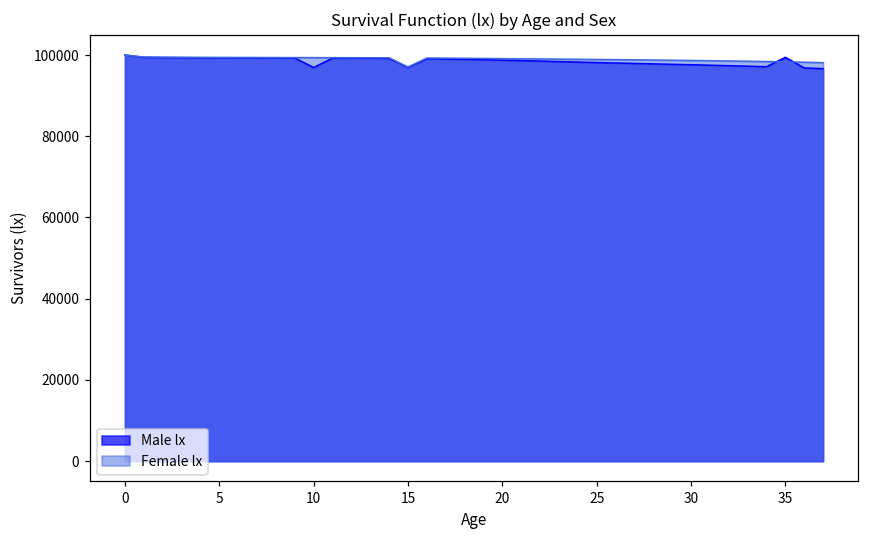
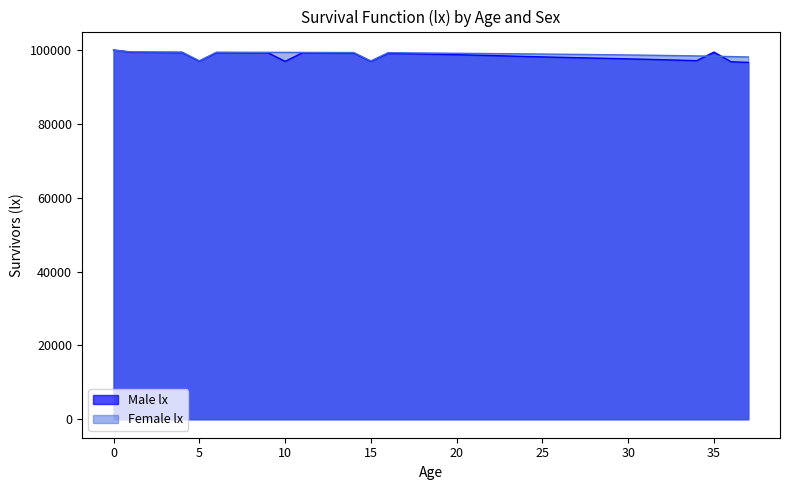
Male lx, 5: 99000 -> 97000
Female lx, 5: 99000 -> 97000
